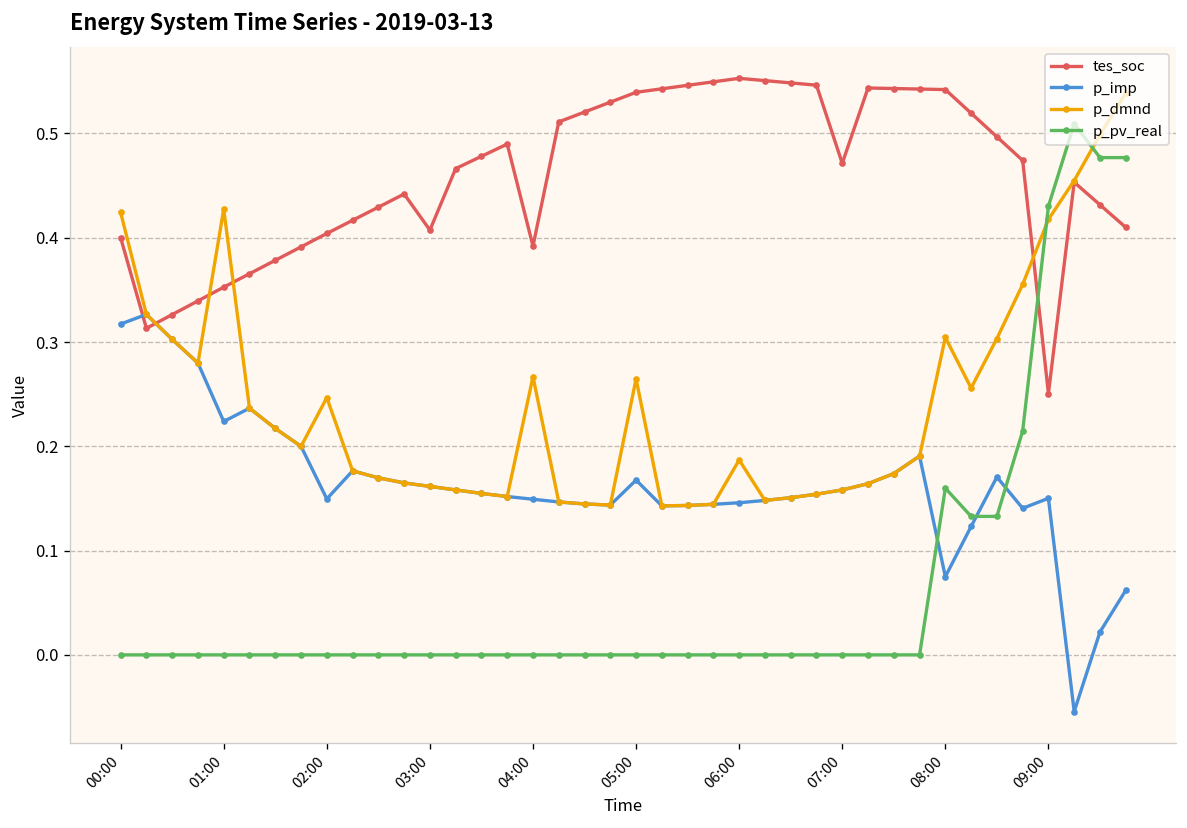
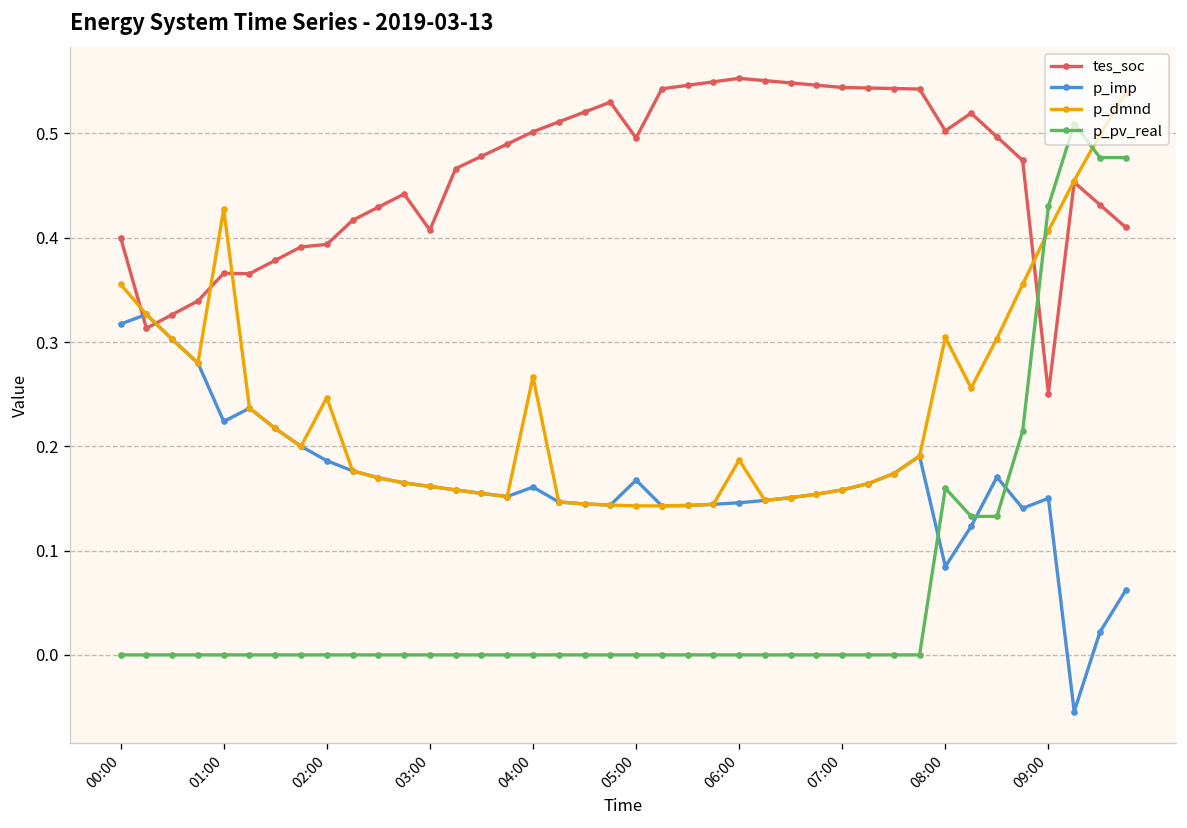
p_dmnd, 00:00: 0.42 -> 0.36
tes_soc, 01:00: 0.35 -> 0.37
tes_soc, 02:00: 0.40 -> 0.39
p_imp, 02:00: 0.15 -> 0.19
tes_soc, 04:00: 0.39 -> 0.50
p_imp, 04:00: 0.15 -> 0.16
tes_soc, 05:00: 0.54 -> 0.50
p_dmnd, 05:00: 0.26 -> 0.14
tes_soc, 07:00: 0.47 -> 0.54
tes_soc, 08:00: 0.54 -> 0.50
p_imp, 08:00: 0.075 -> 0.085
p_dmnd, 09:00: 0.42 -> 0.41
